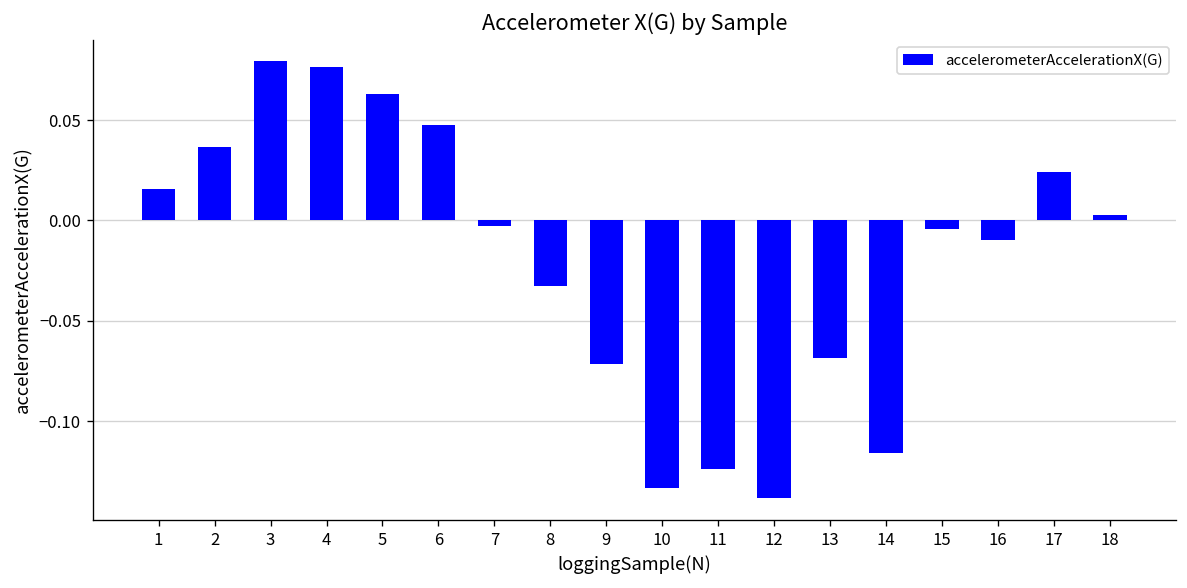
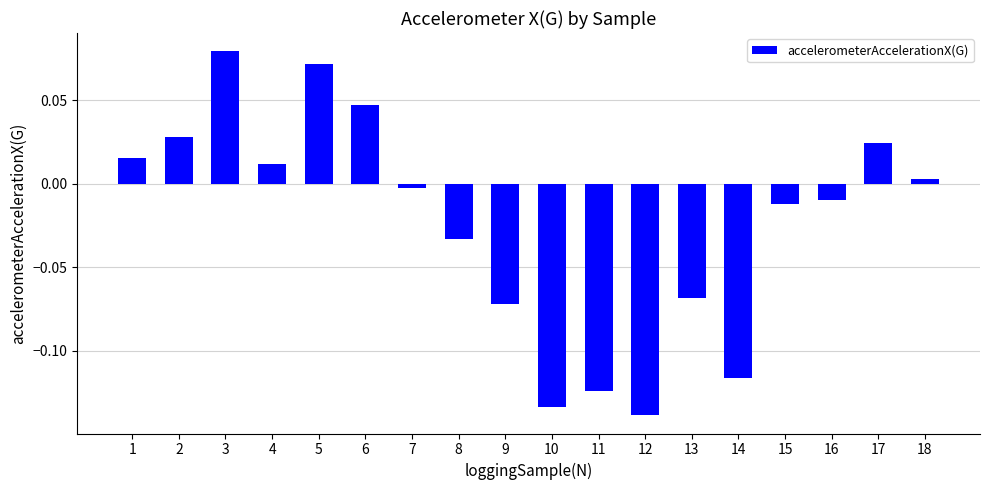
2: 0.037 -> 0.028
4: 0.077 -> 0.012
5: 0.063 -> 0.072
15: -0.004 -> -0.012
